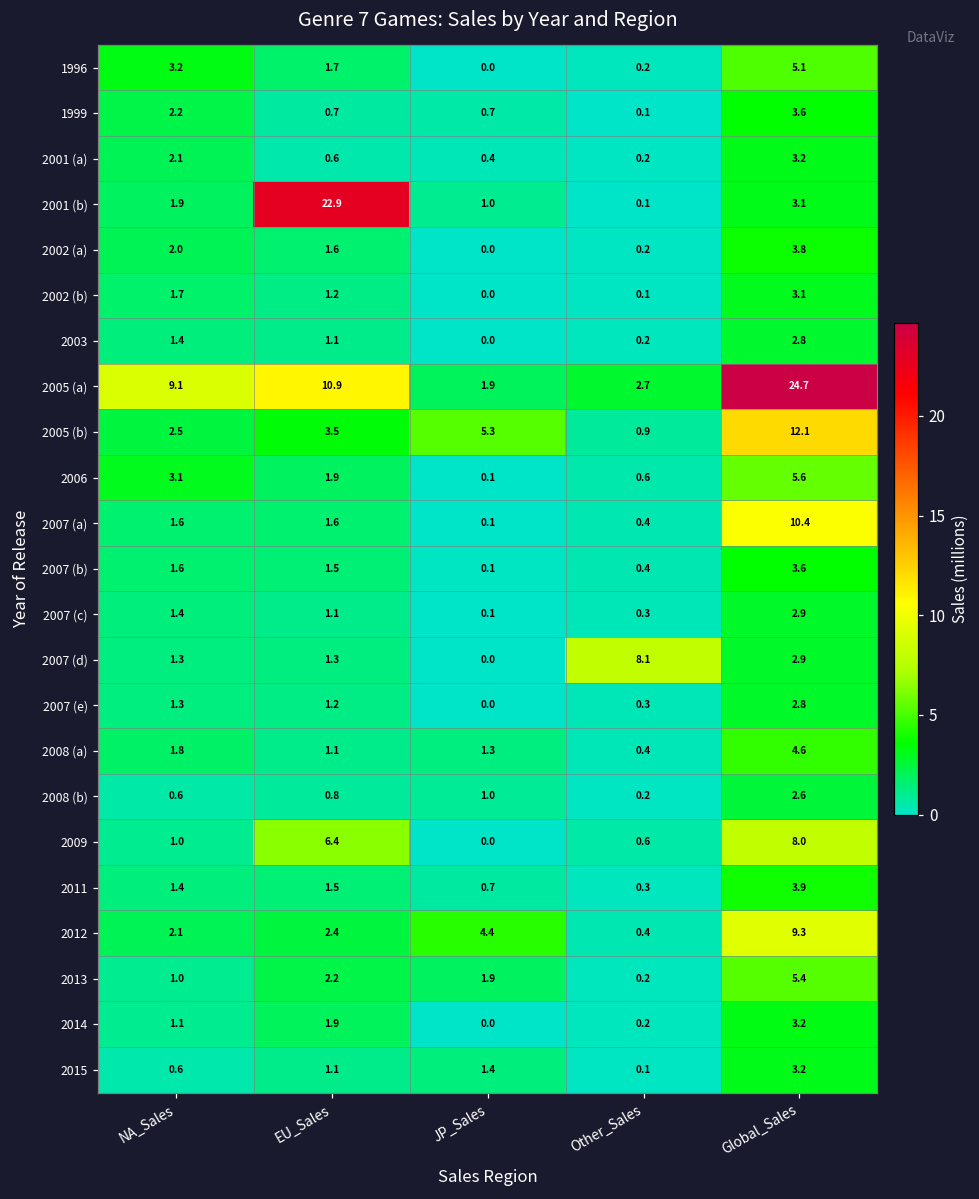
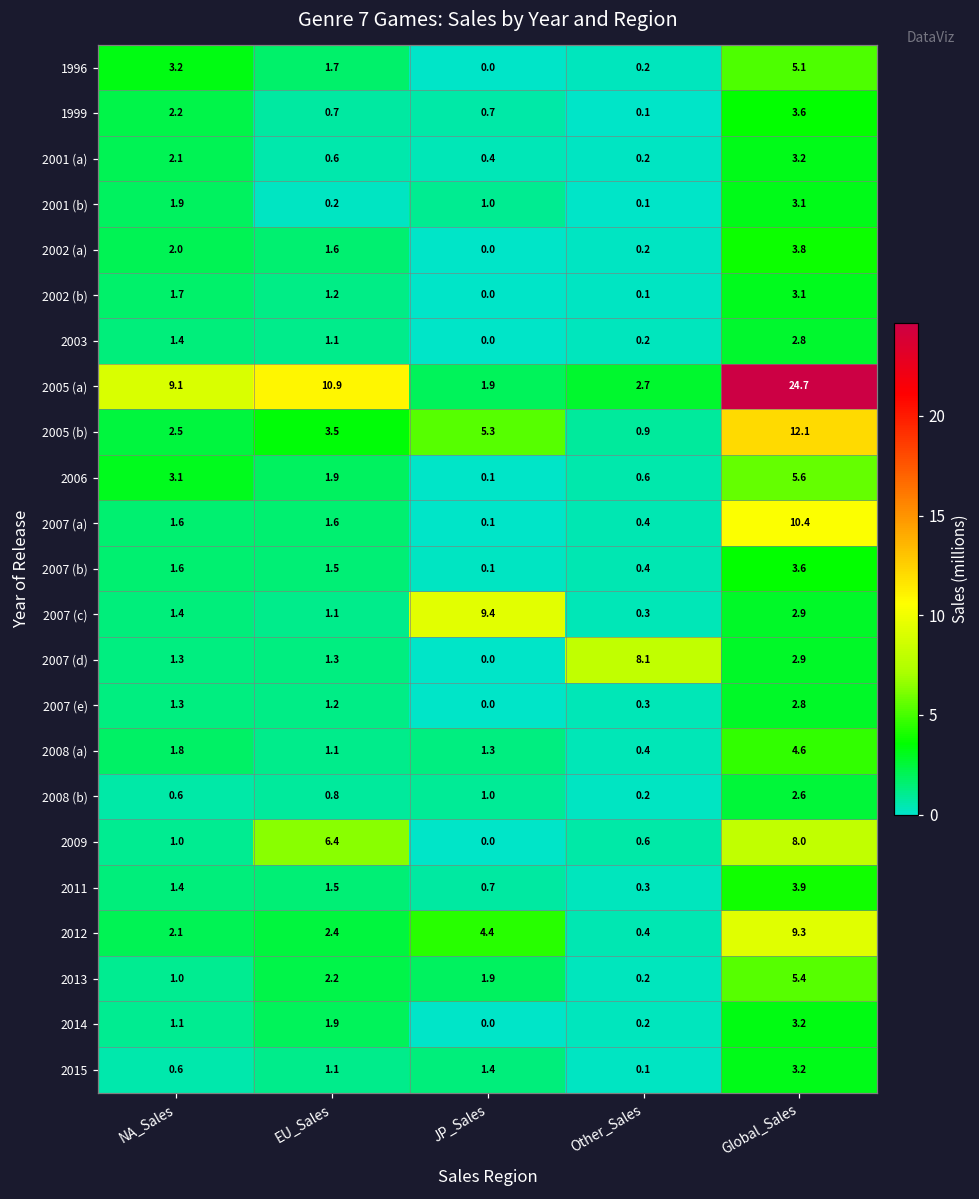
2001 (b), EU_Sales: 22.9 -> 0.2
2007 (c), JP_Sales: 0.1 -> 9.4
